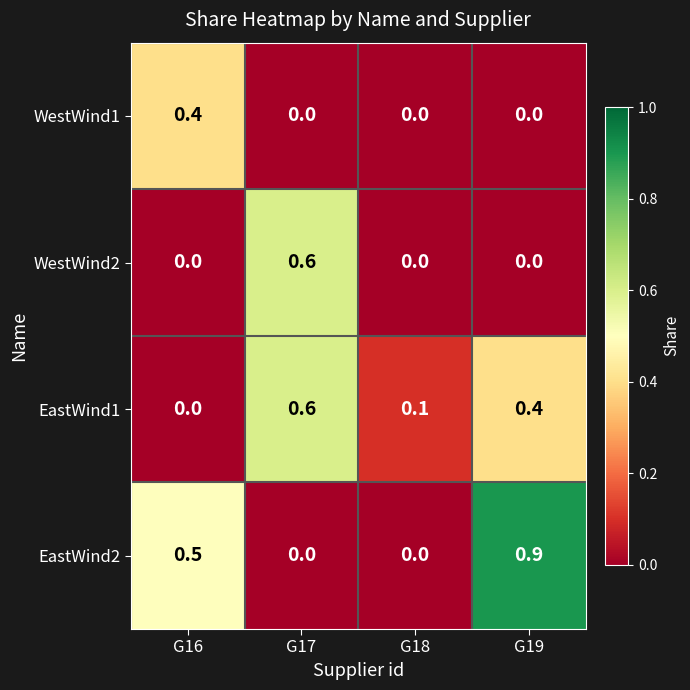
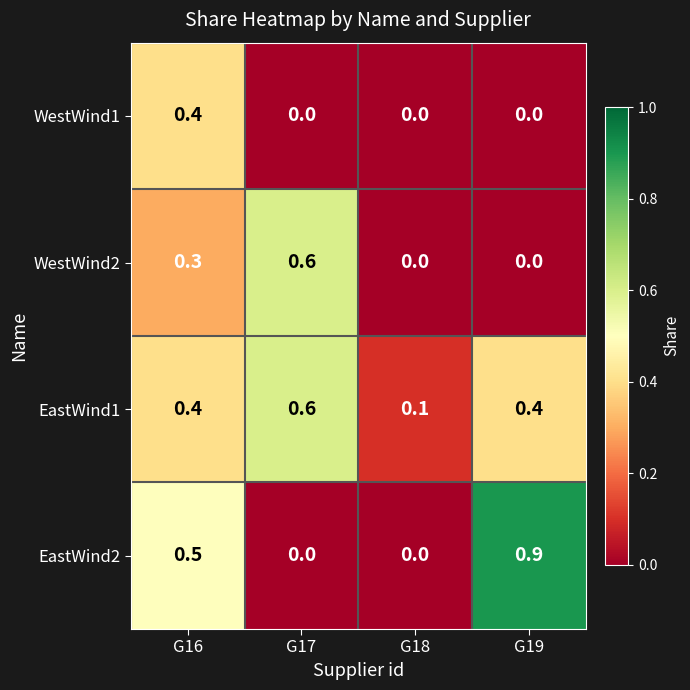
WestWind2, G16: 0.0 -> 0.3
EastWind1, G16: 0.0 -> 0.4
